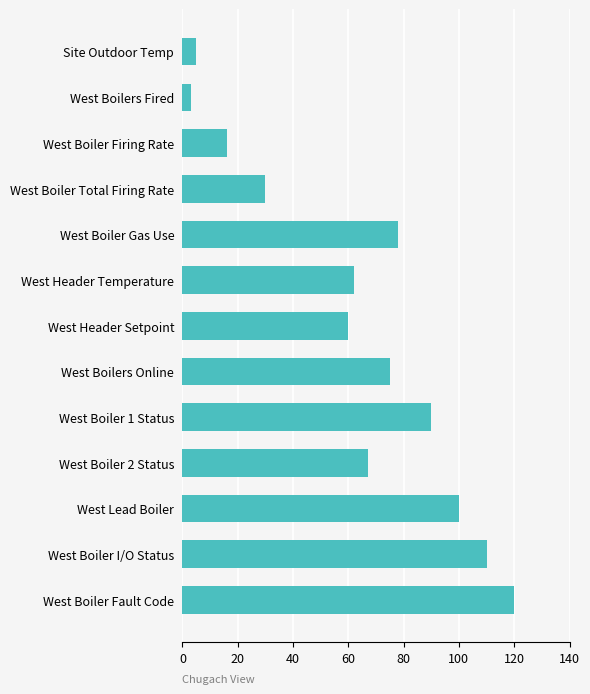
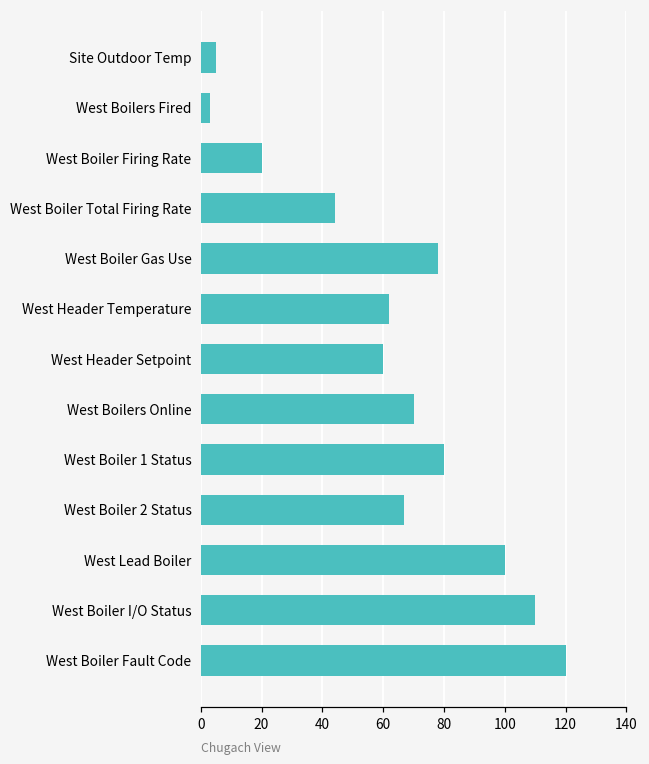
West Boiler Firing Rate: 16 -> 20
West Boiler Total Firing Rate: 30 -> 44
West Boilers Online: 75 -> 70
West Boiler 1 Status: 90 -> 80
